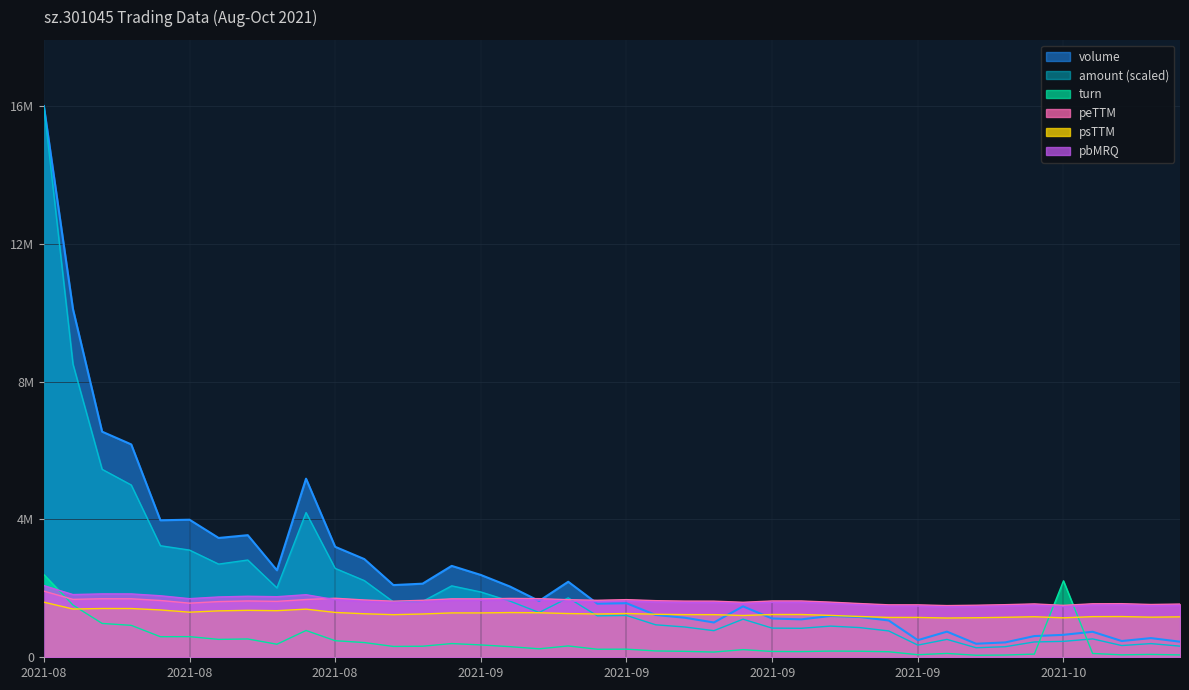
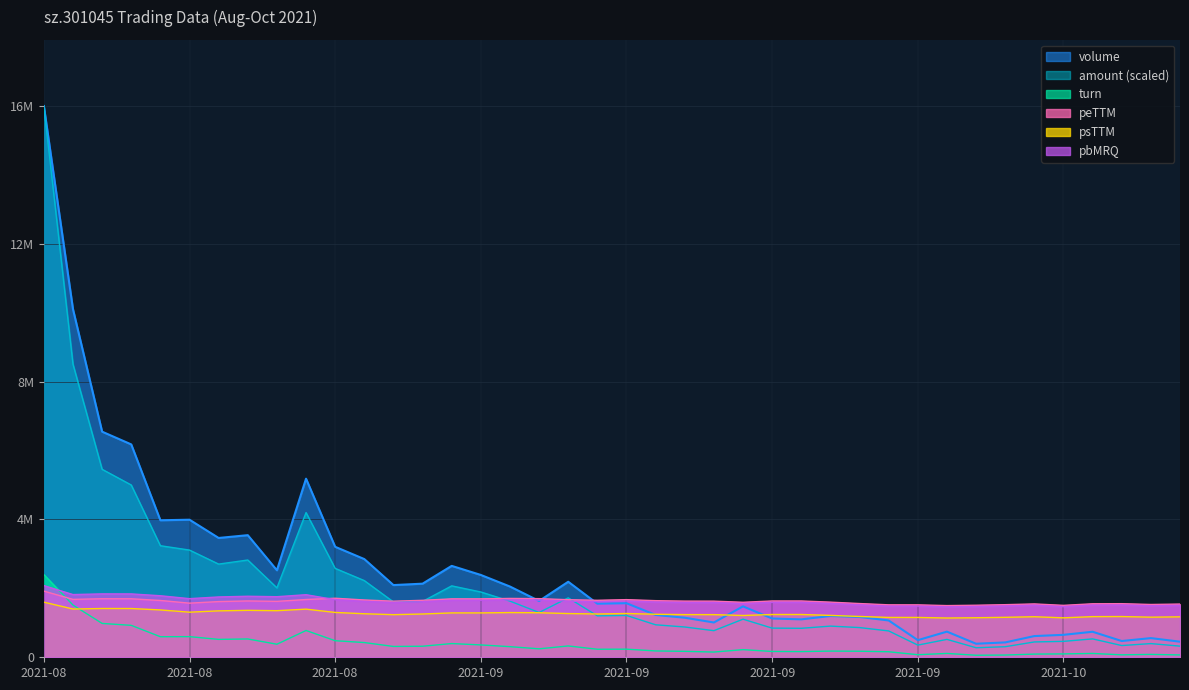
turn, 2021-10: 2300000 -> 100000
